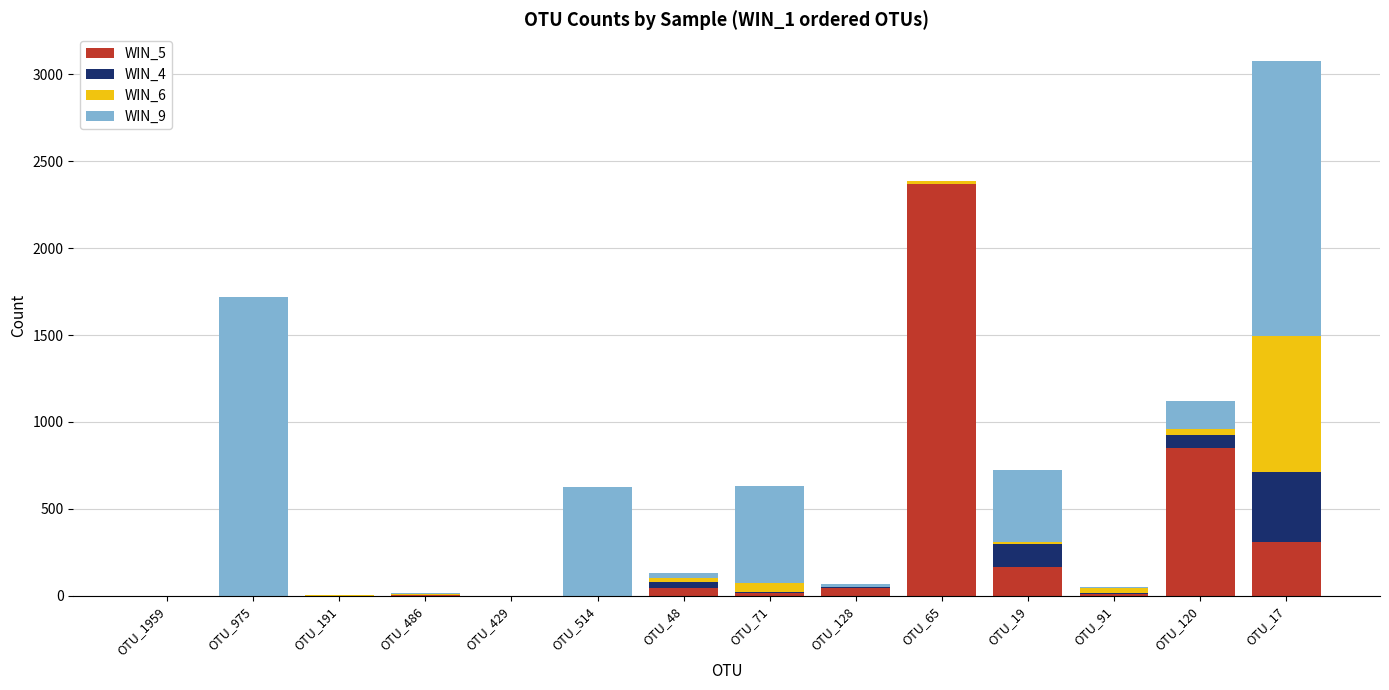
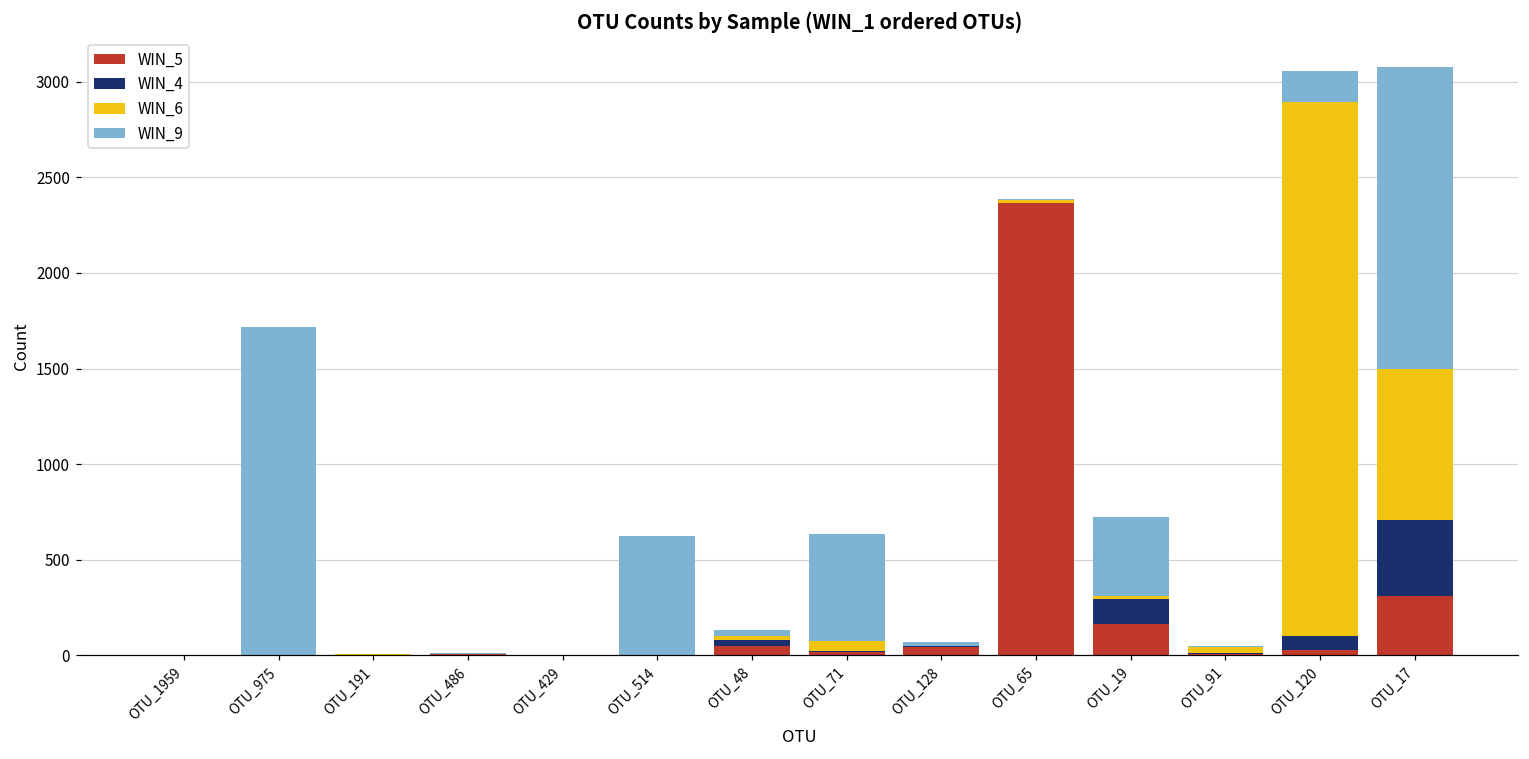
WIN_5, OTU_120: 850 -> 30
WIN_6, OTU_120: 40 -> 2790
